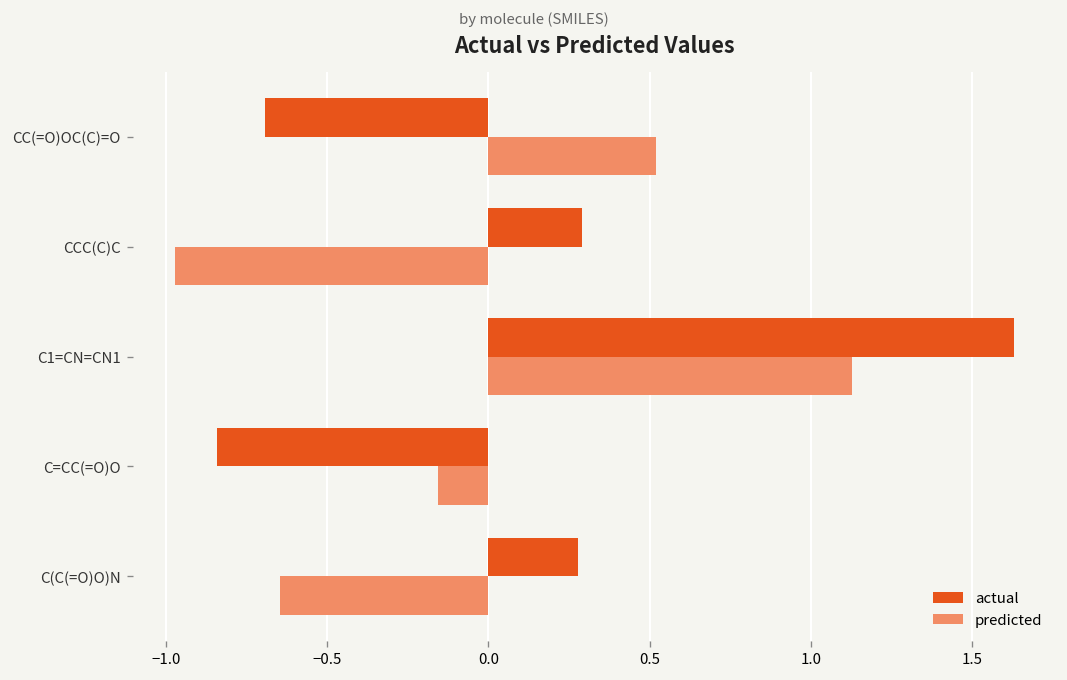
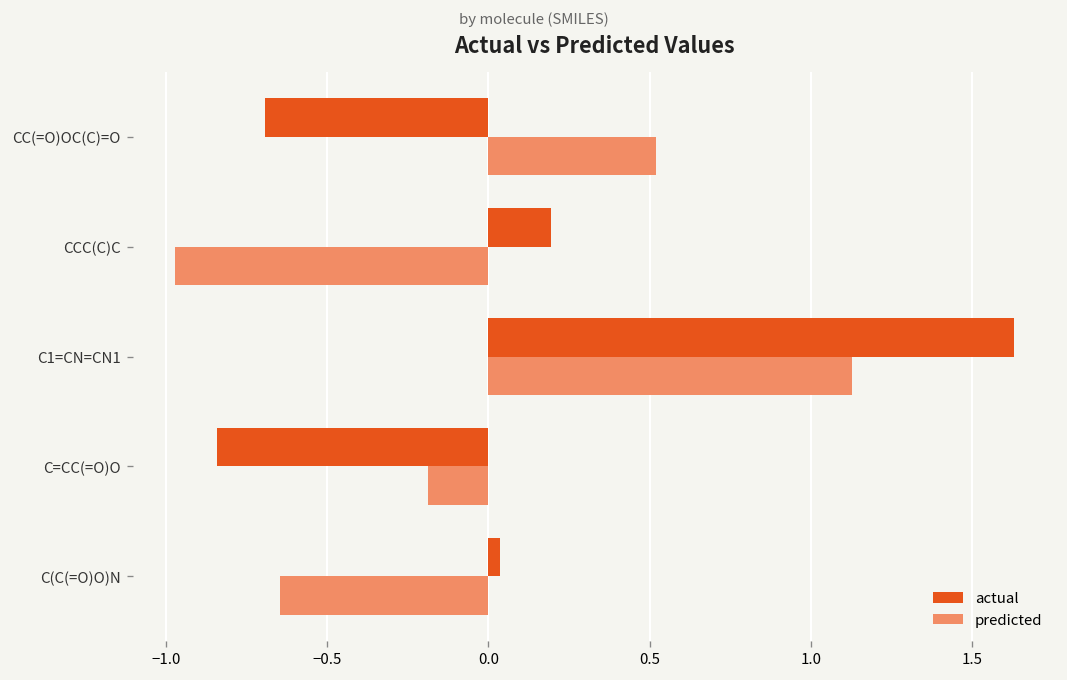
actual, CCC(C)C: 0.29 -> 0.19
predicted, C=CC(=O)O: -0.16 -> -0.19
actual, C(C(=O)O)N: 0.28 -> 0.04
